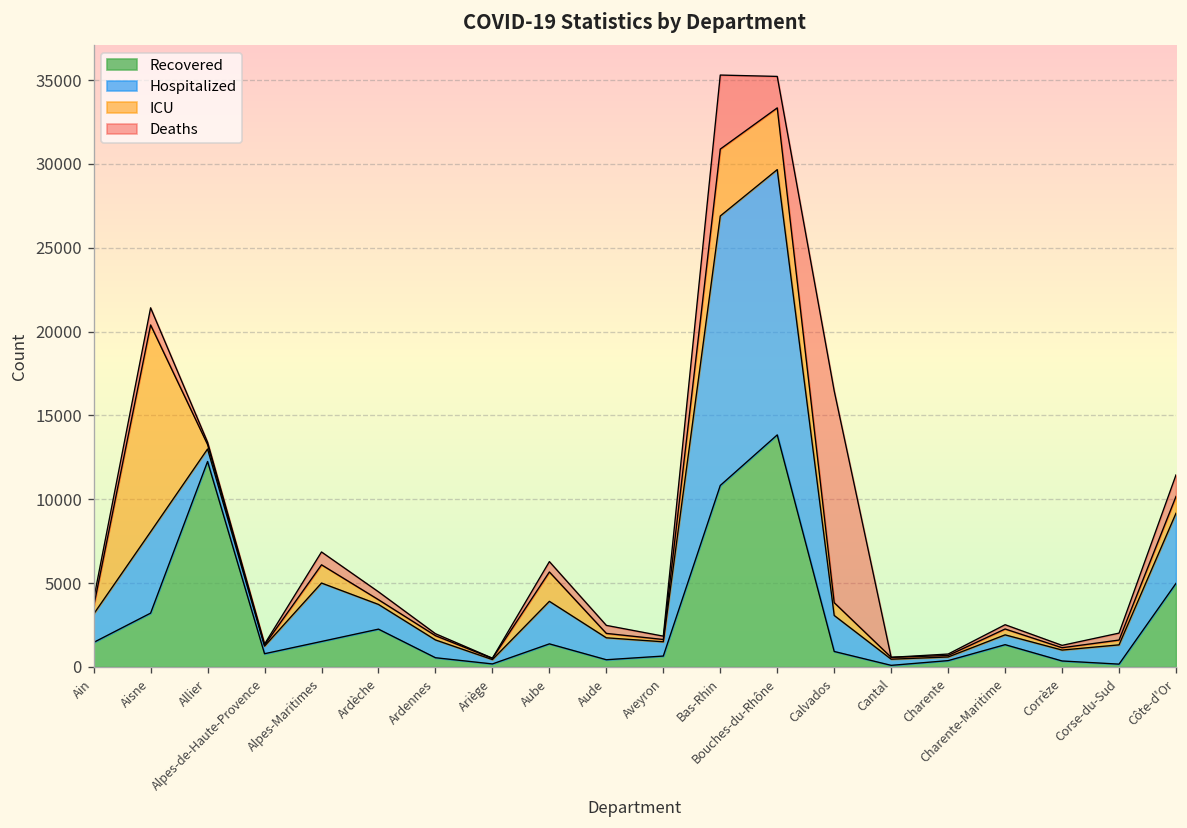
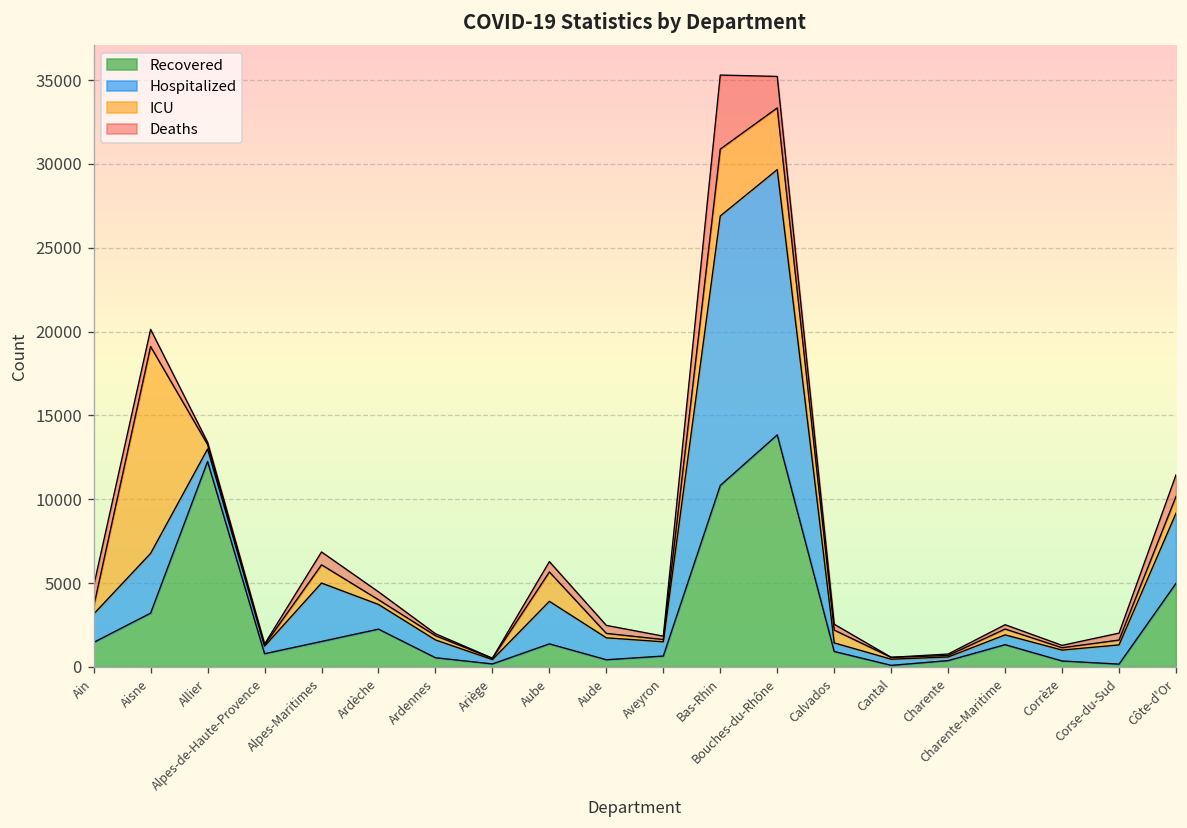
Deaths, Ain: 400 -> 1200
Hospitalized, Aisne: 4900 -> 3600
Hospitalized, Calvados: 2100 -> 500
Deaths, Calvados: 12600 -> 400
